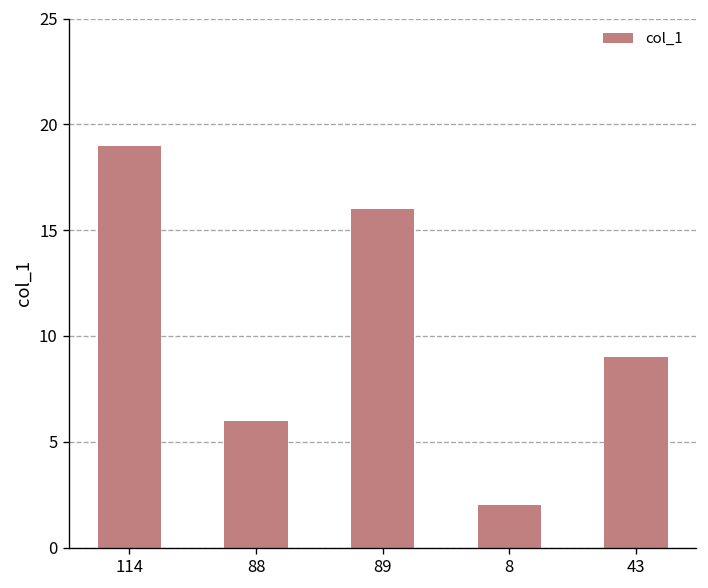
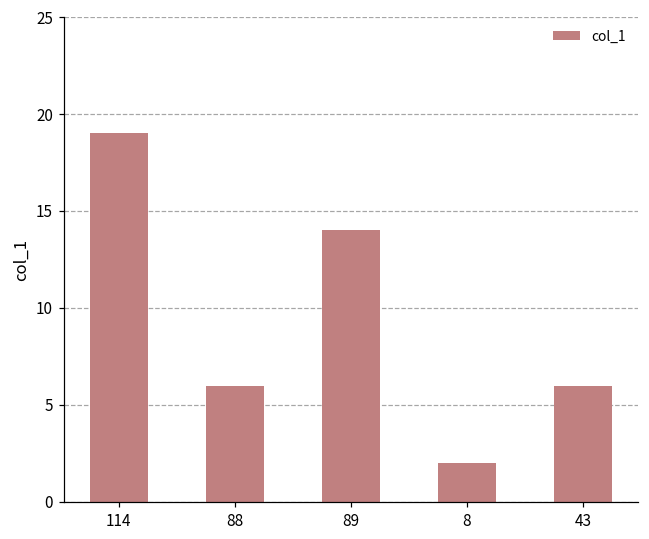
89: 16 -> 14
43: 9 -> 6
